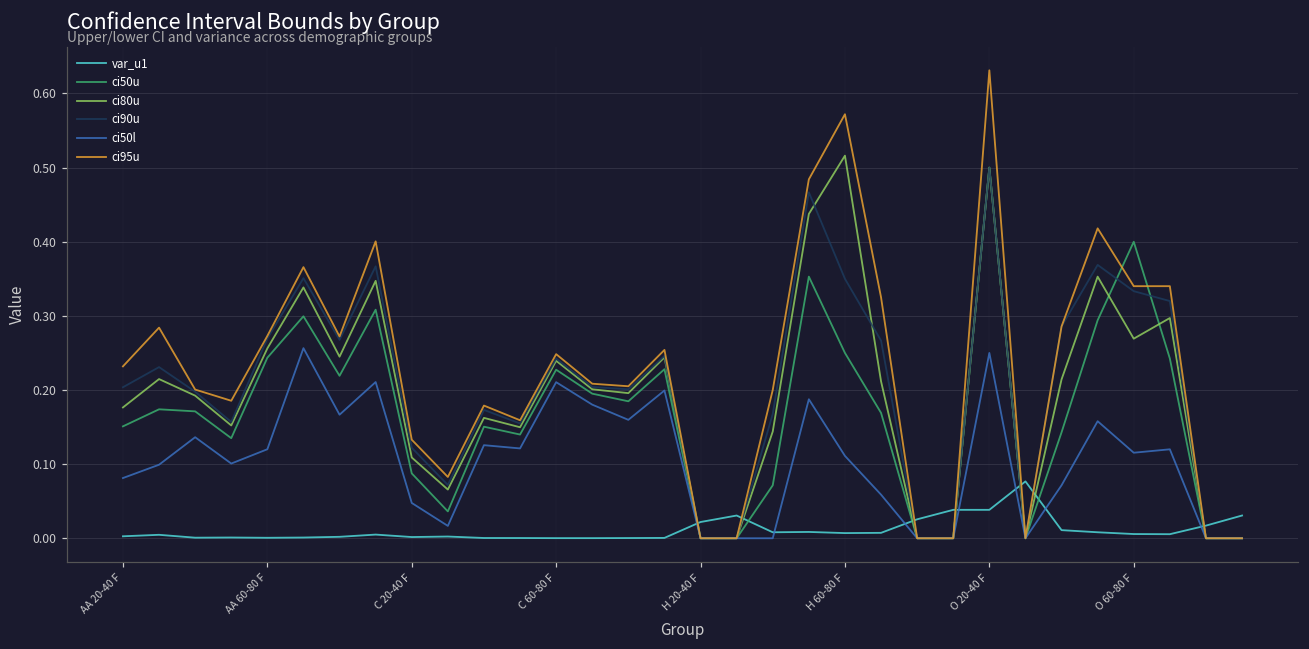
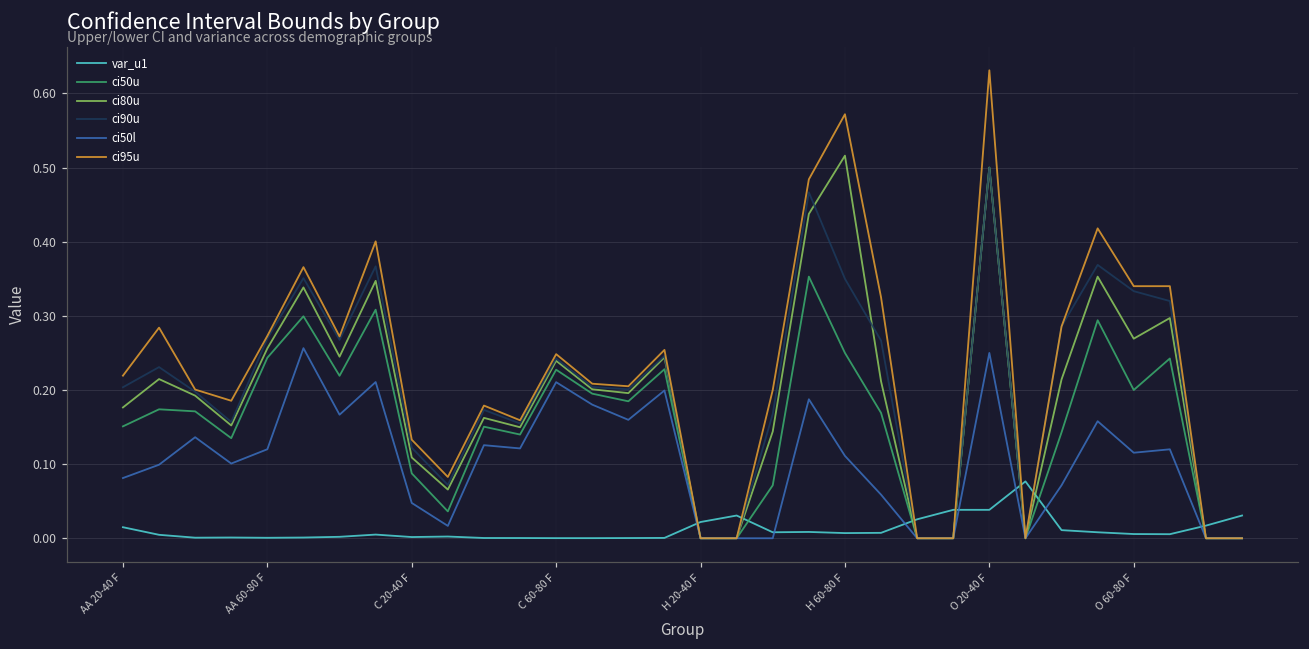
var_u1, AA 20-40 F: 0.00 -> 0.01
ci95u, AA 20-40 F: 0.23 -> 0.22
ci50u, O 60-80 F: 0.4 -> 0.2
